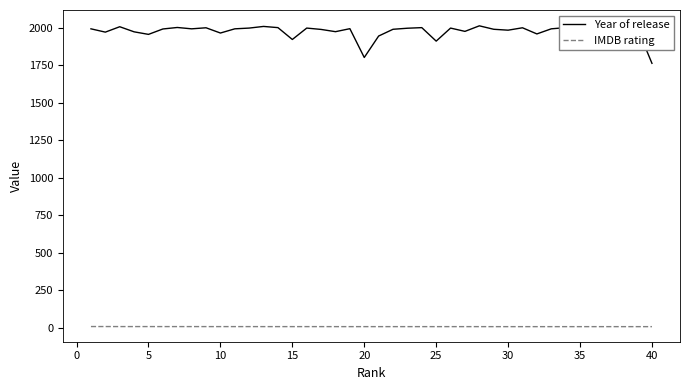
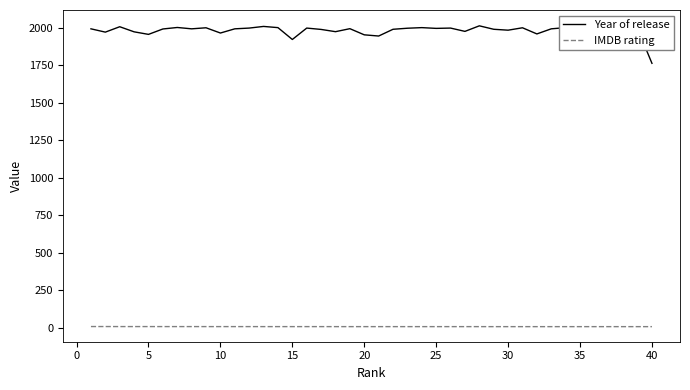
Year of release, 20: 1800 -> 1950
Year of release, 25: 1910 -> 2000
